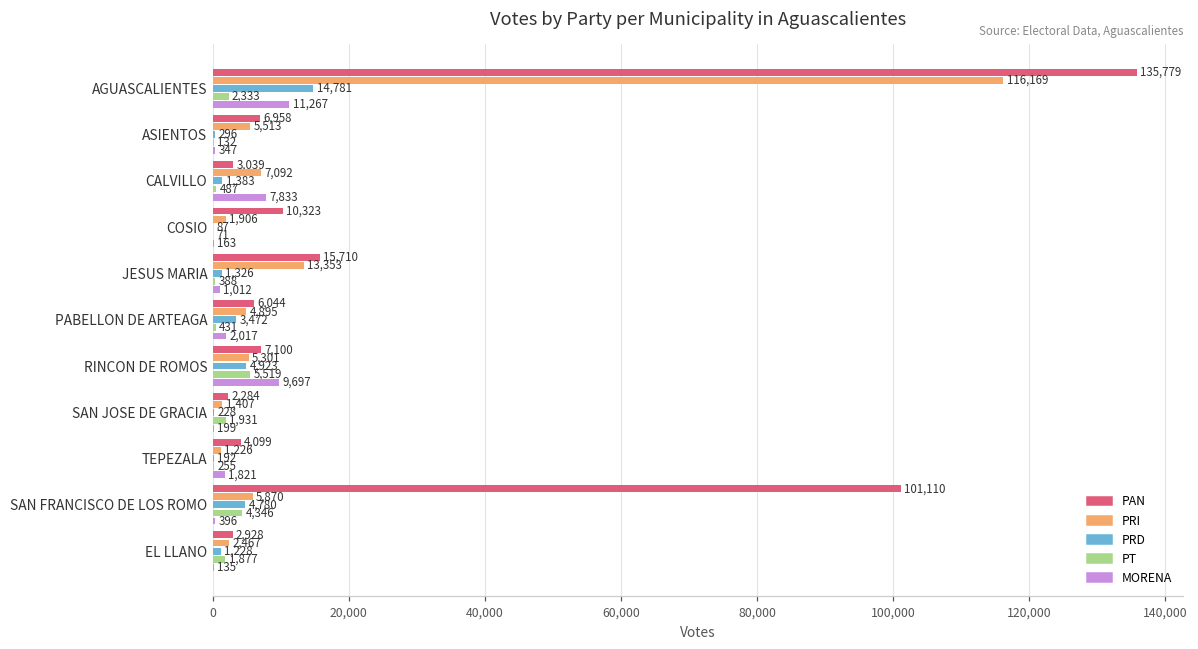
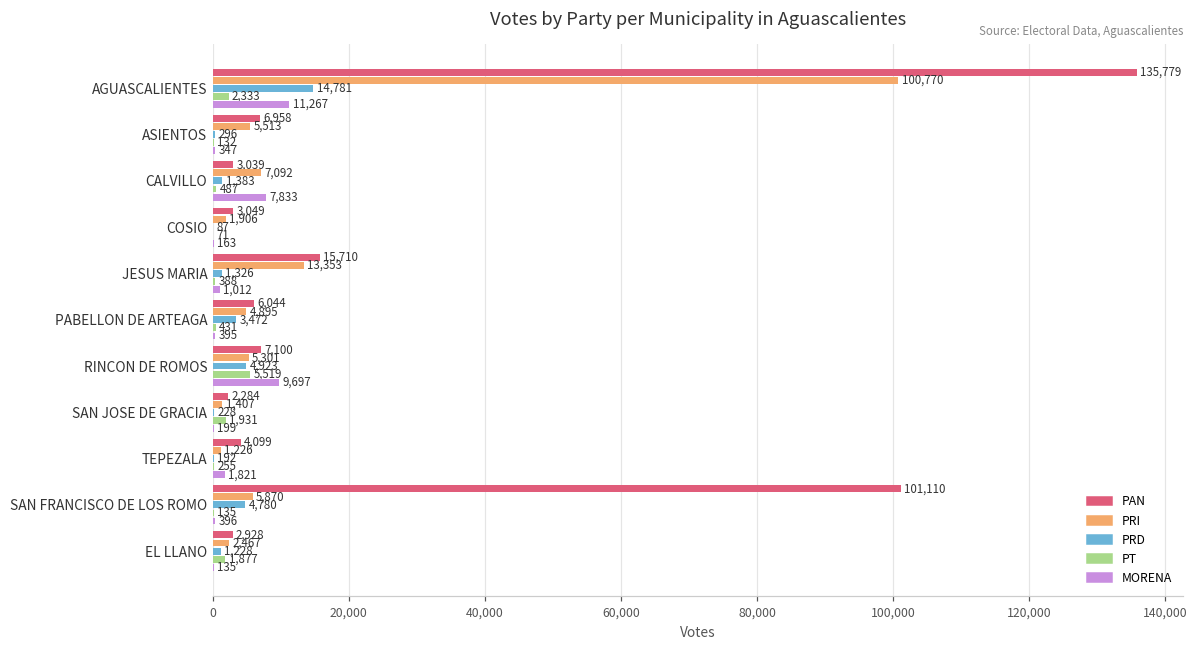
PRI, AGUASCALIENTES: 116,169 -> 100,770
PAN, COSIO: 10,323 -> 3,049
MORENA, PABELLON DE ARTEAGA: 2,017 -> 395
PT, SAN FRANCISCO DE LOS ROMO: 4,346 -> 135
